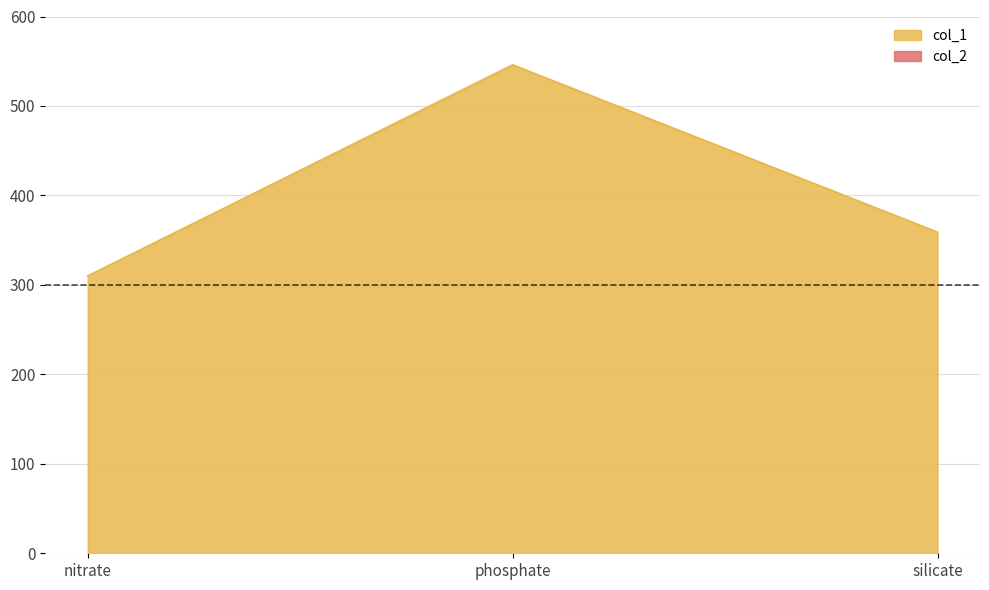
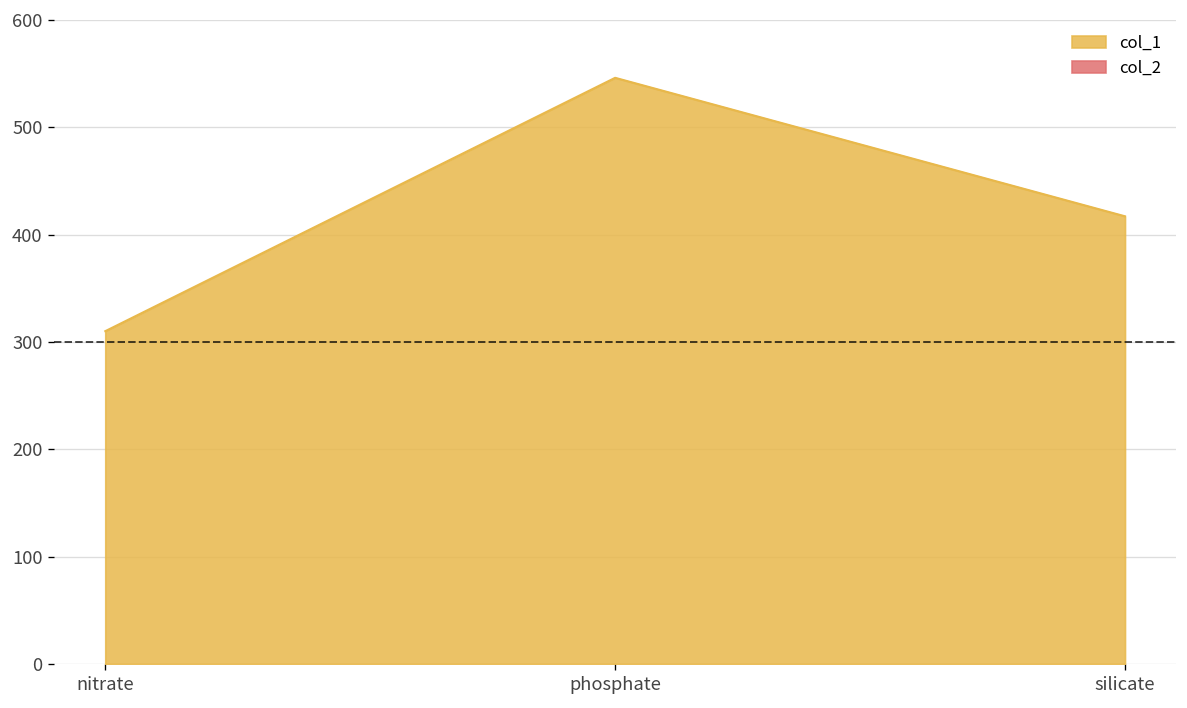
silicate: 360 -> 420
